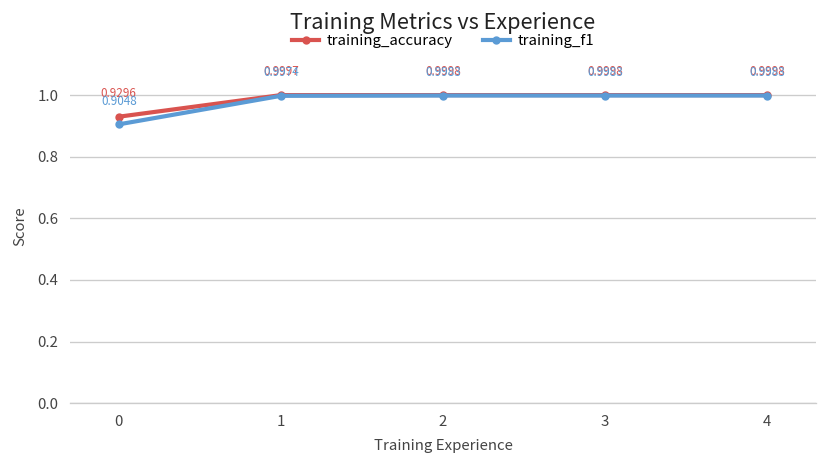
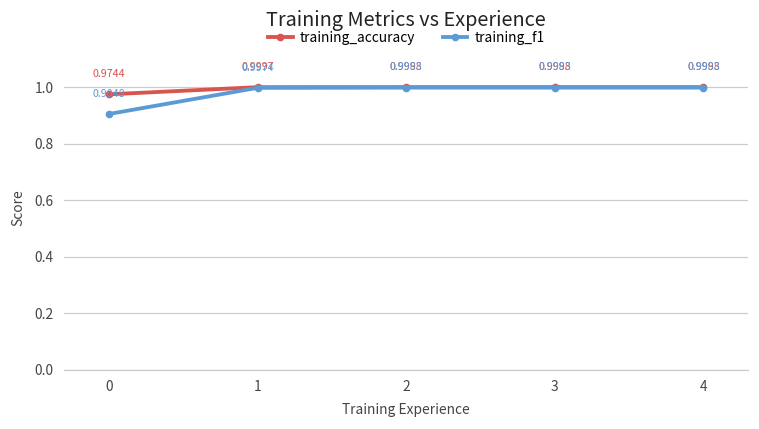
training_accuracy, 0: 0.9296 -> 0.9744
